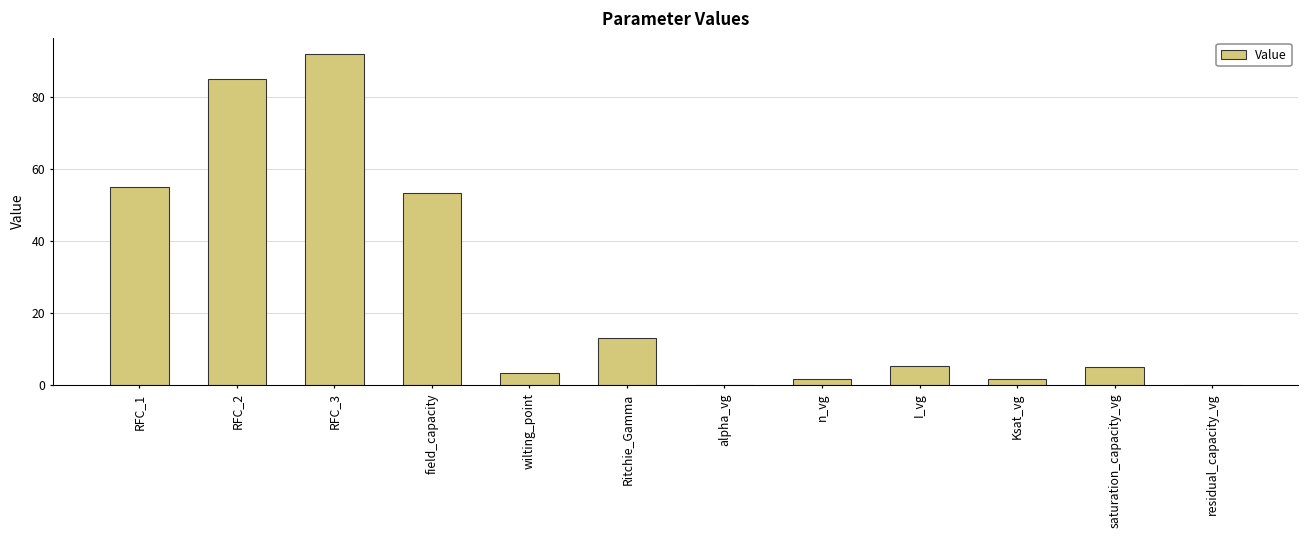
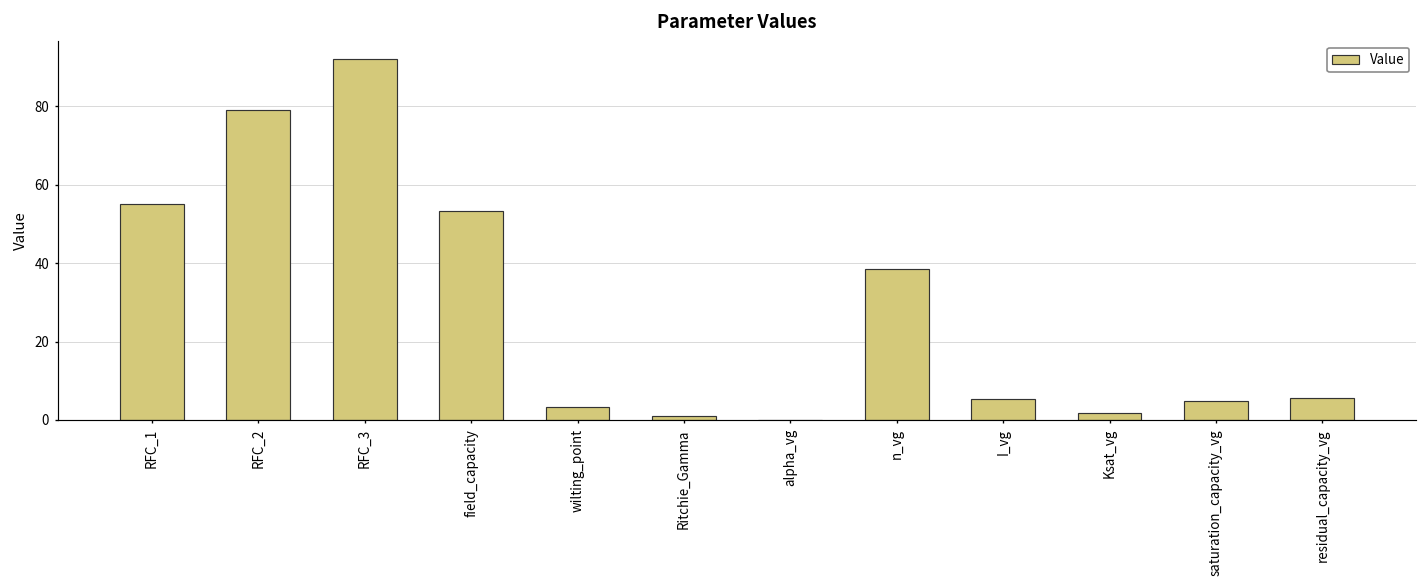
RFC_2: 85 -> 79
Ritchie_Gamma: 13 -> 1
n_vg: 2 -> 39
residual_capacity_vg: 0 -> 6
